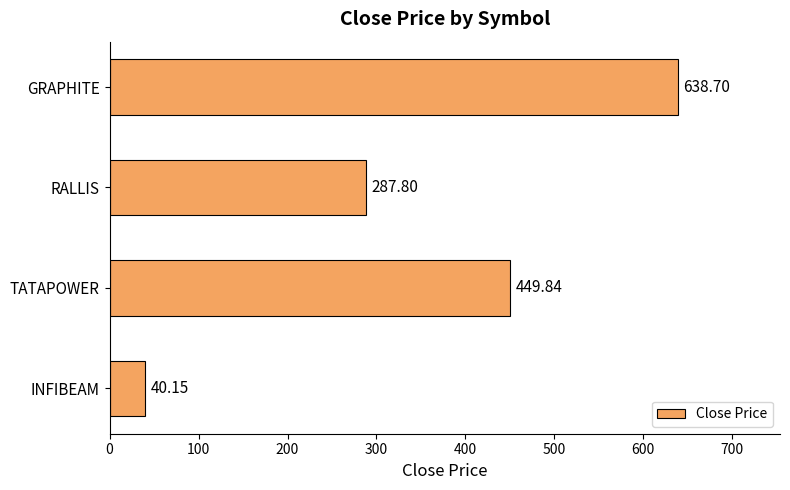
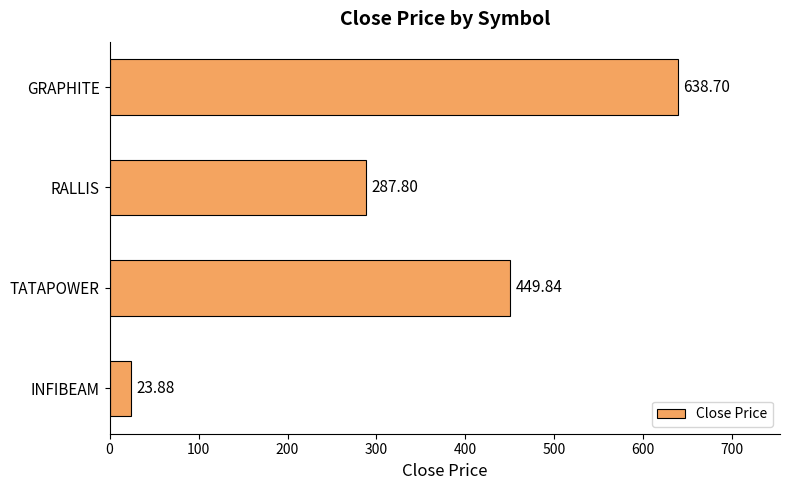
INFIBEAM: 40.15 -> 23.88
